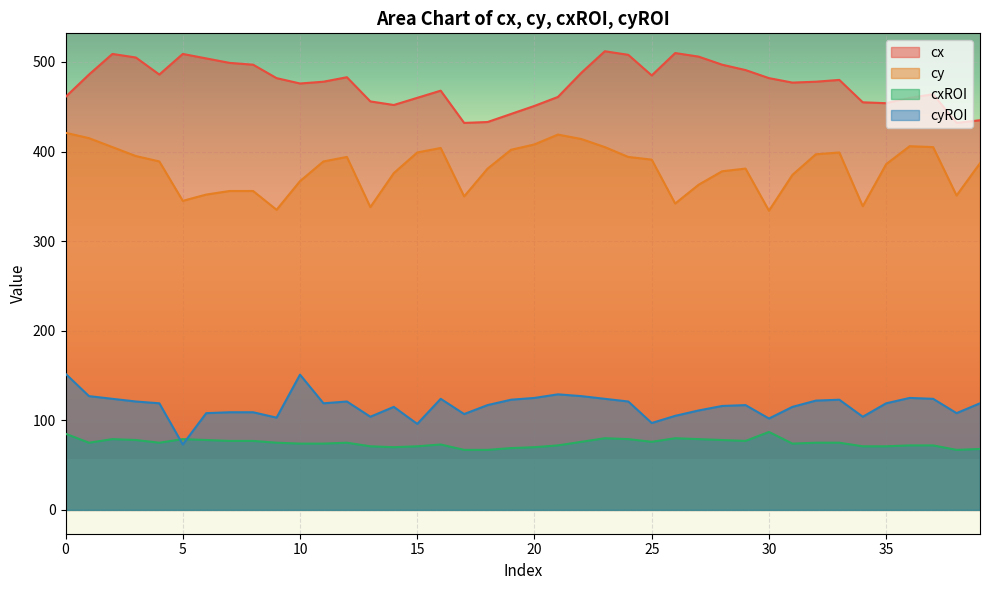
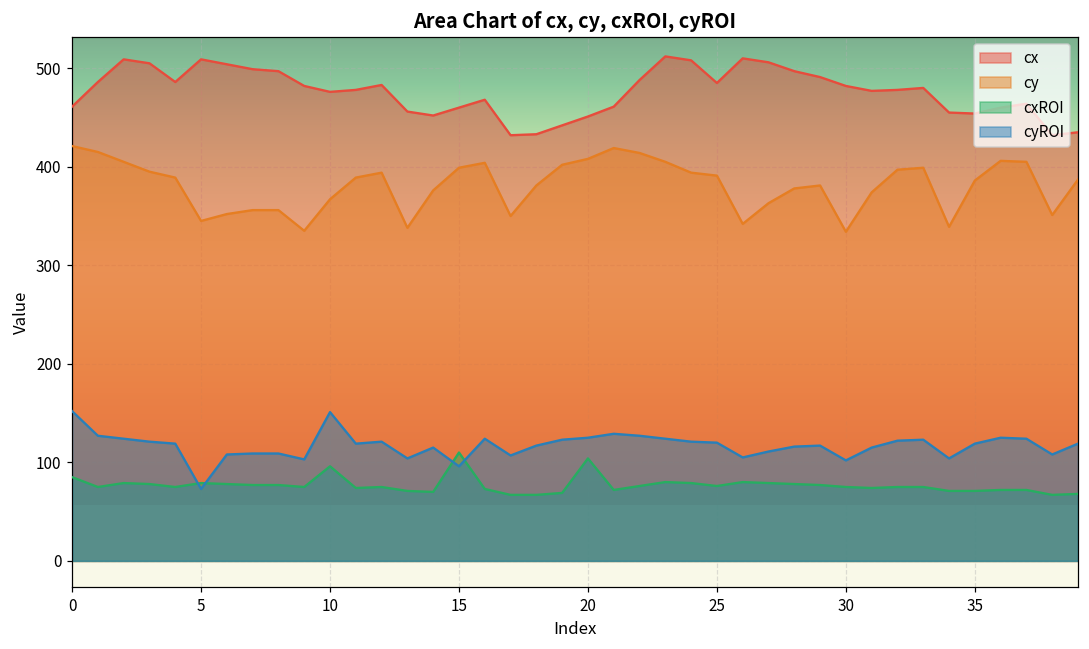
cxROI, 10: 70 -> 100
cxROI, 15: 70 -> 110
cxROI, 20: 70 -> 100
cyROI, 25: 100 -> 120
cxROI, 30: 90 -> 80
